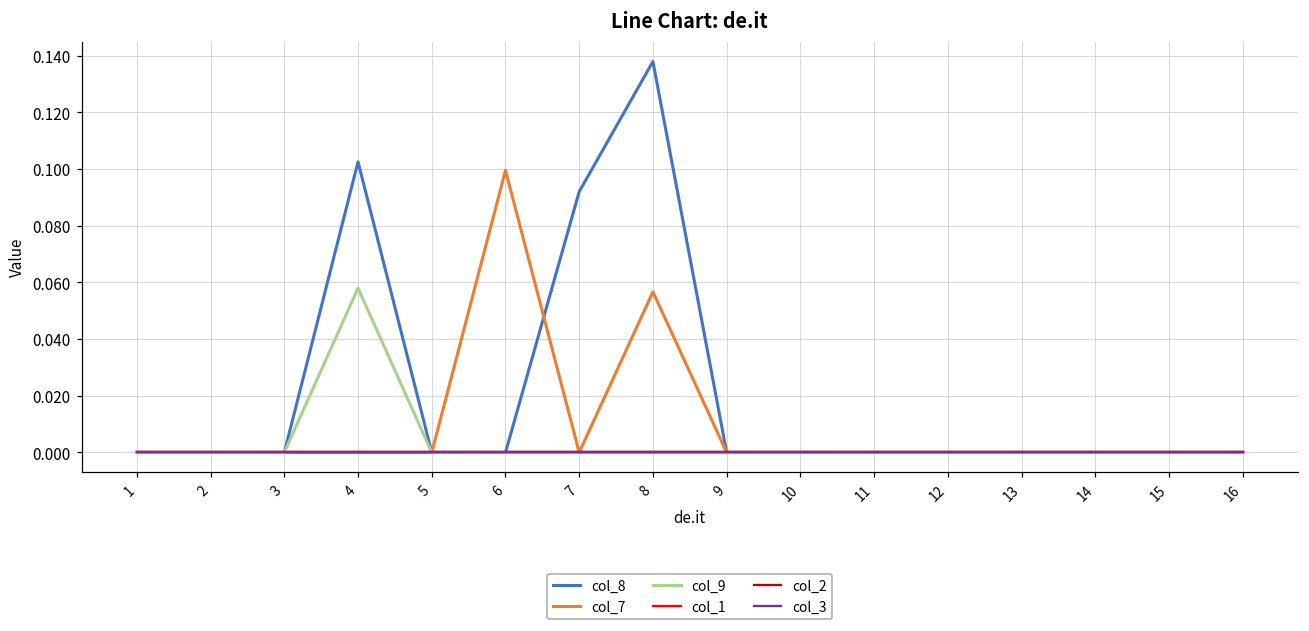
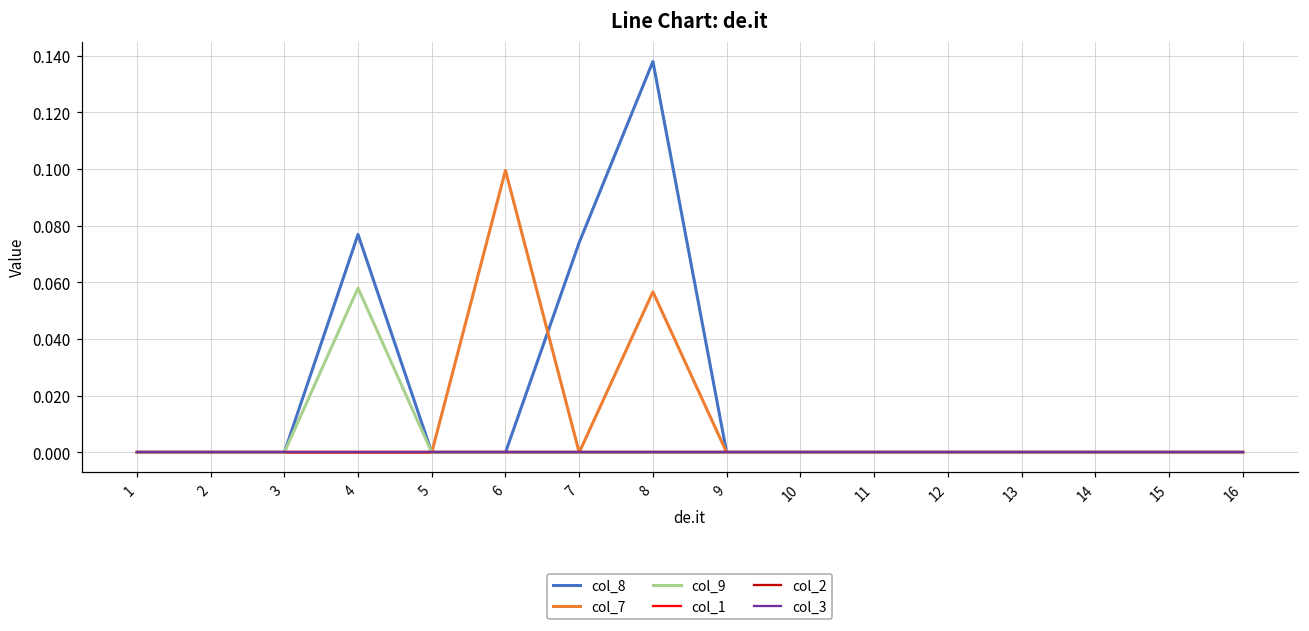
col_8, 4: 0.103 -> 0.077
col_8, 7: 0.092 -> 0.074
